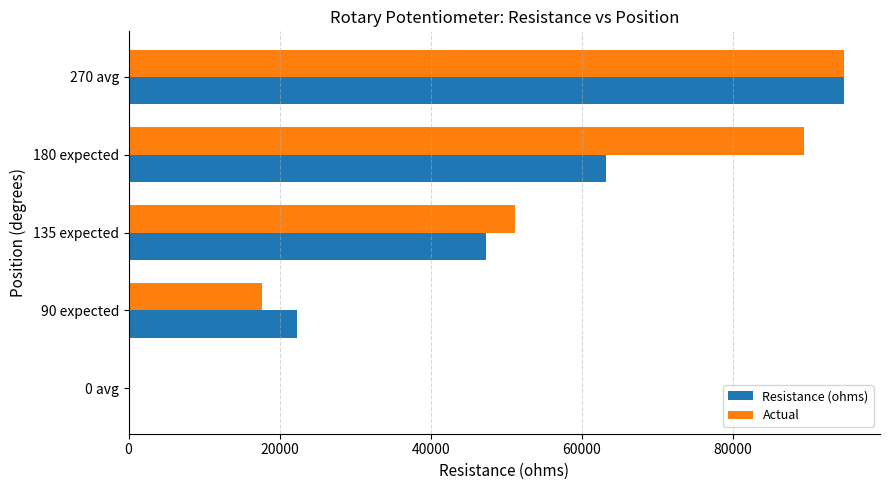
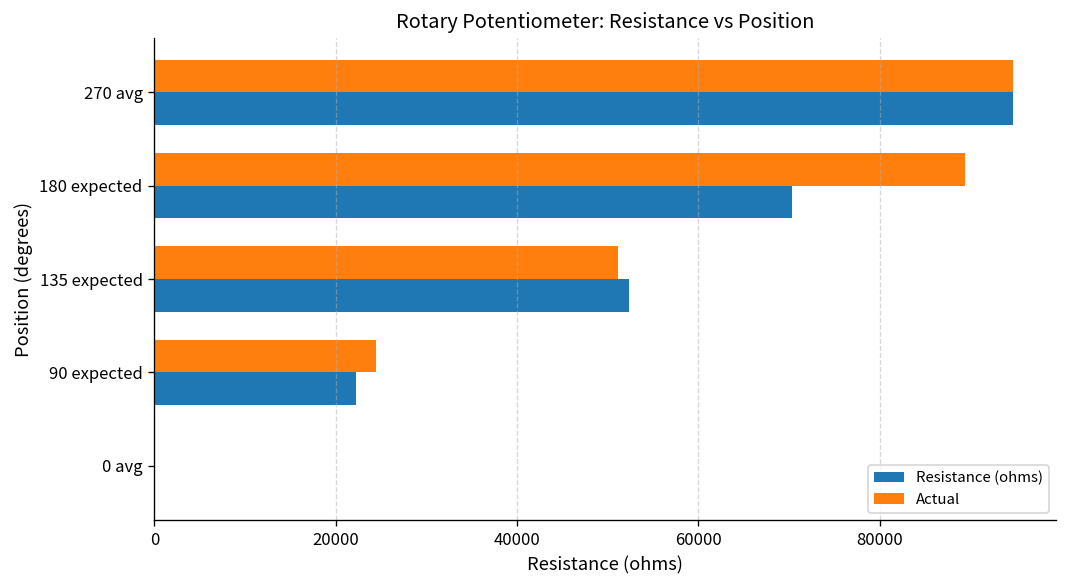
Resistance (ohms), 180 expected: 63000 -> 70000
Resistance (ohms), 135 expected: 47000 -> 52000
Actual, 90 expected: 18000 -> 25000
